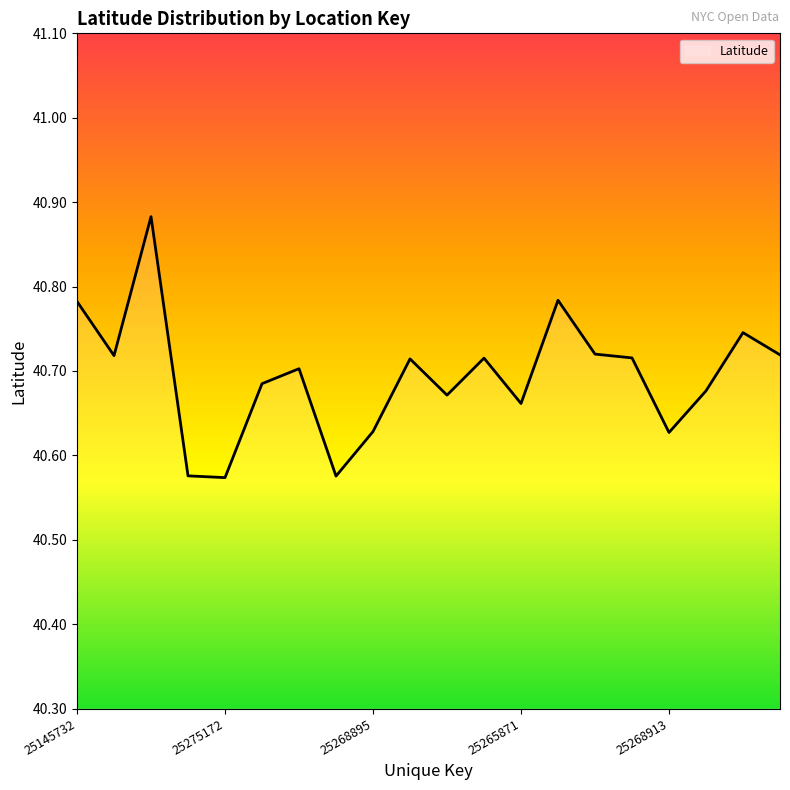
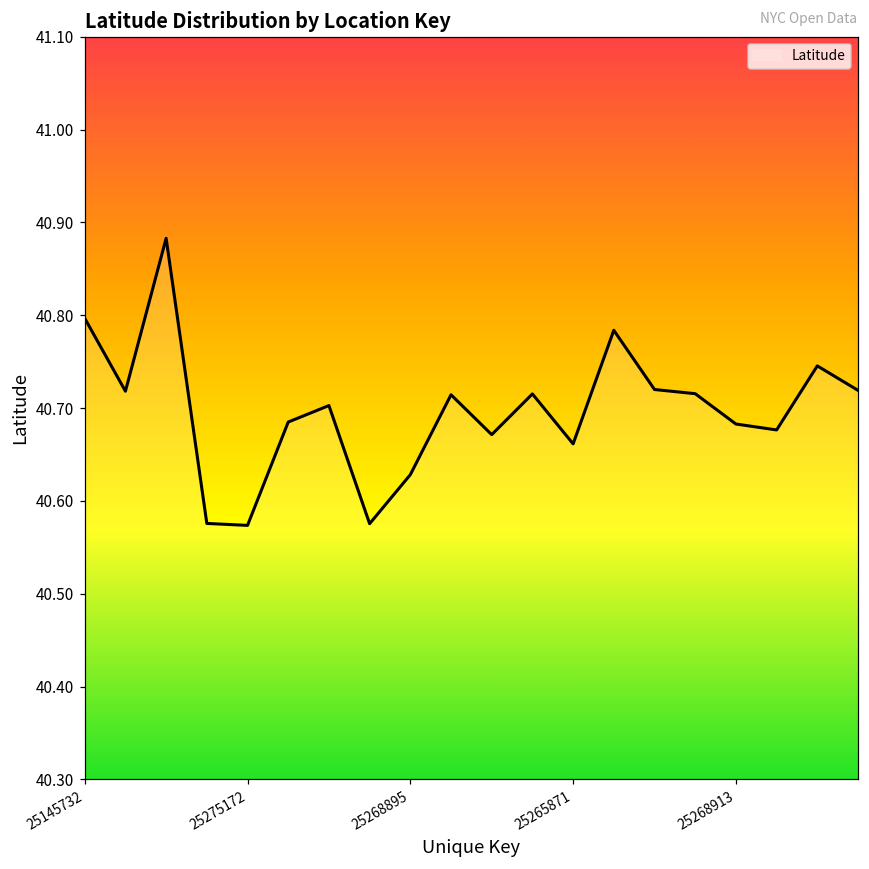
25145732: 40.78 -> 40.80
25268913: 40.63 -> 40.68
